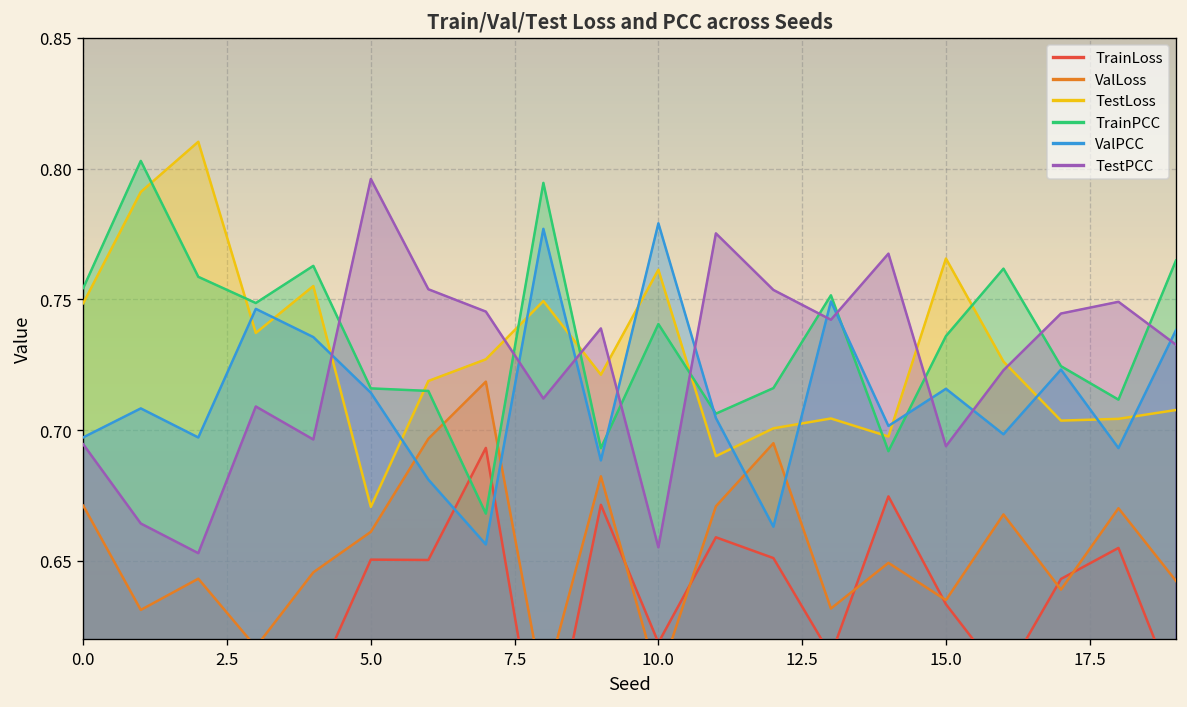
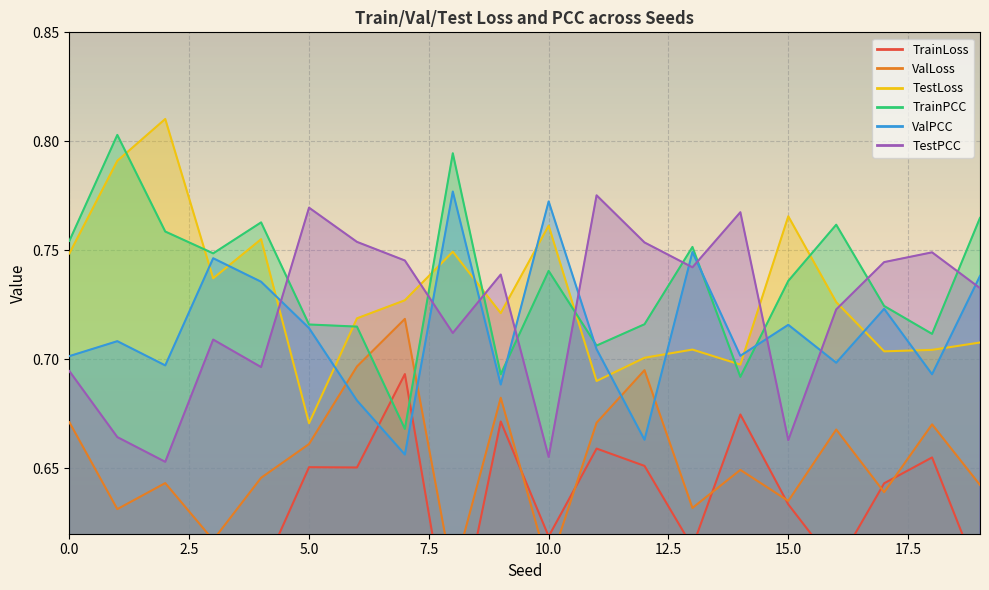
ValPCC, 0.0: 0.697 -> 0.701
TestPCC, 5.0: 0.796 -> 0.770
ValPCC, 10.0: 0.779 -> 0.772
TestPCC, 15.0: 0.694 -> 0.663
